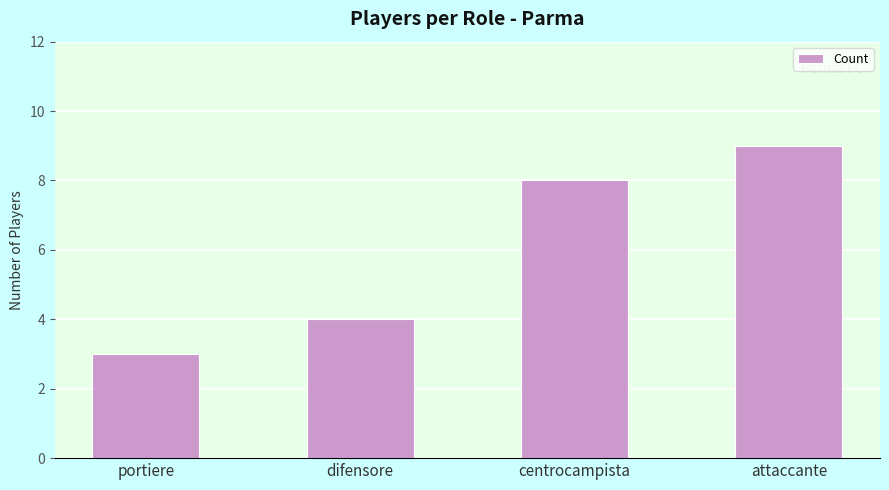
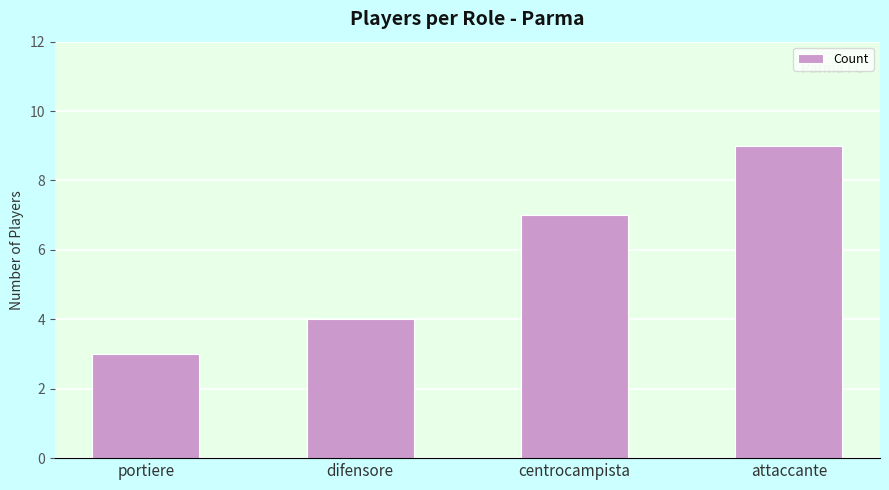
centrocampista: 8 -> 7
